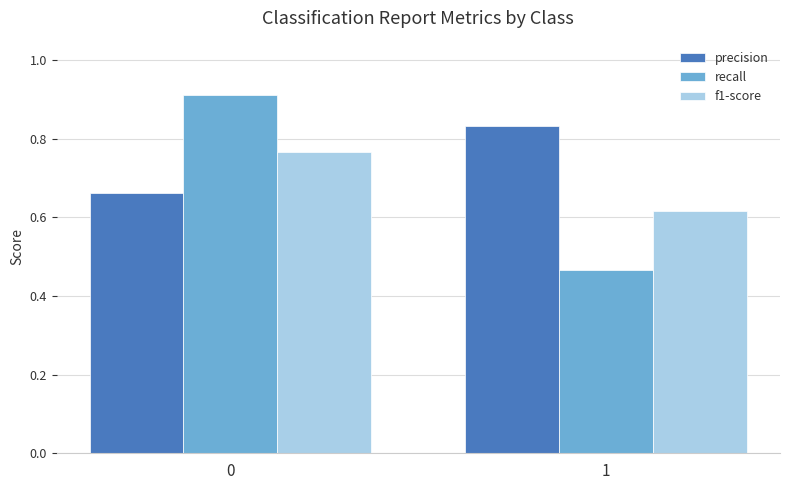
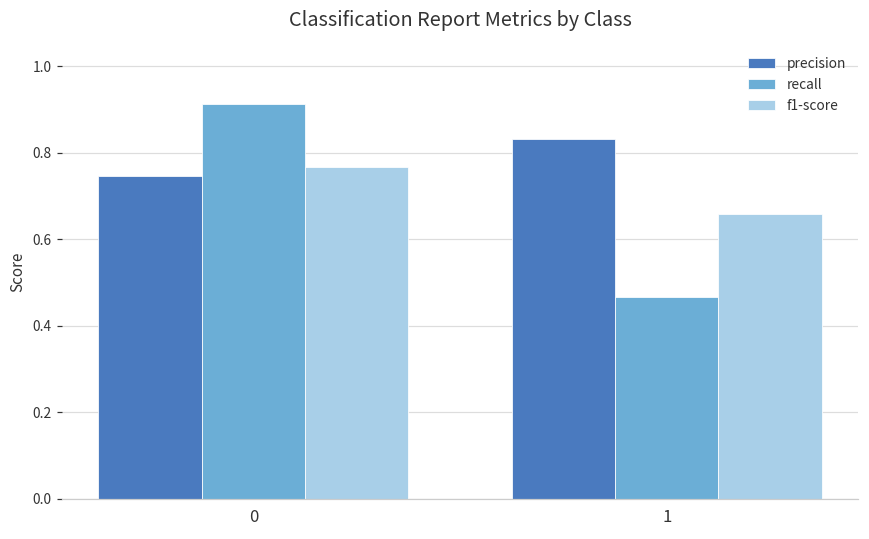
precision, 0: 0.66 -> 0.75
f1-score, 1: 0.62 -> 0.66
